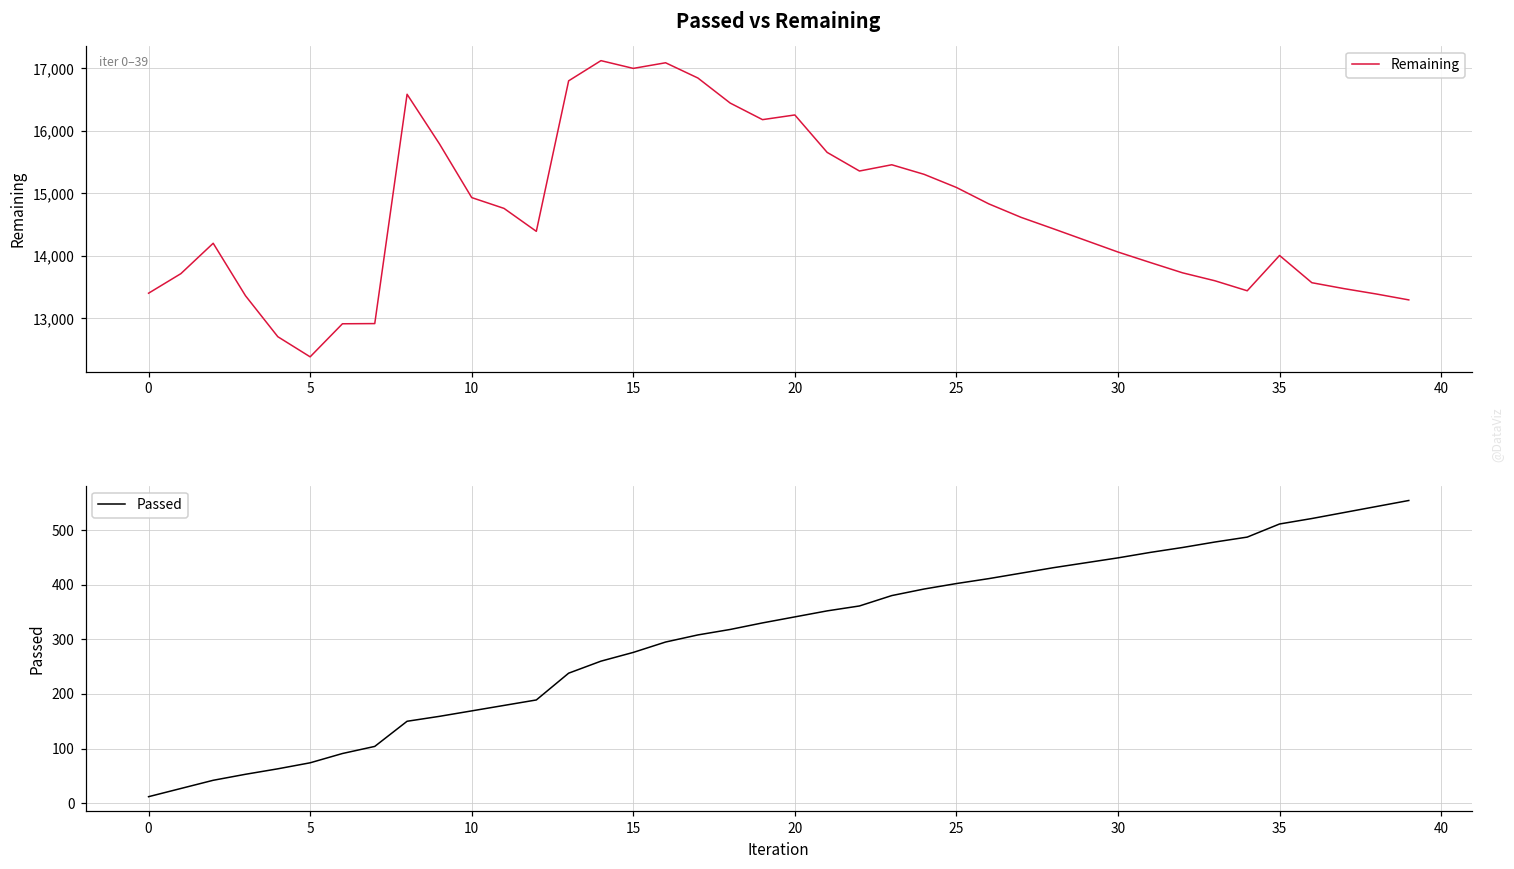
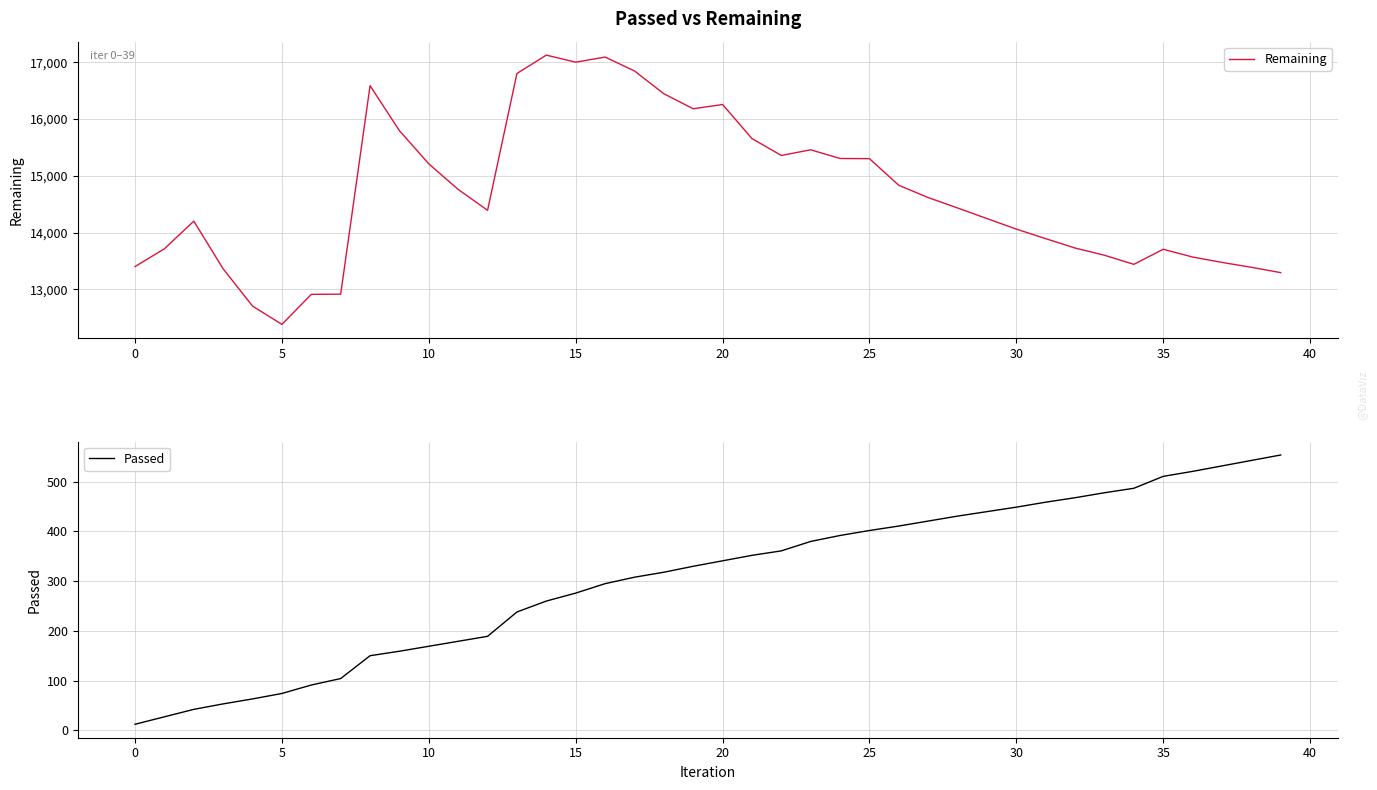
Passed vs Remaining, 10: 14,900 -> 15,200
Passed vs Remaining, 25: 15,100 -> 15,300
Passed vs Remaining, 35: 14,000 -> 13,700
